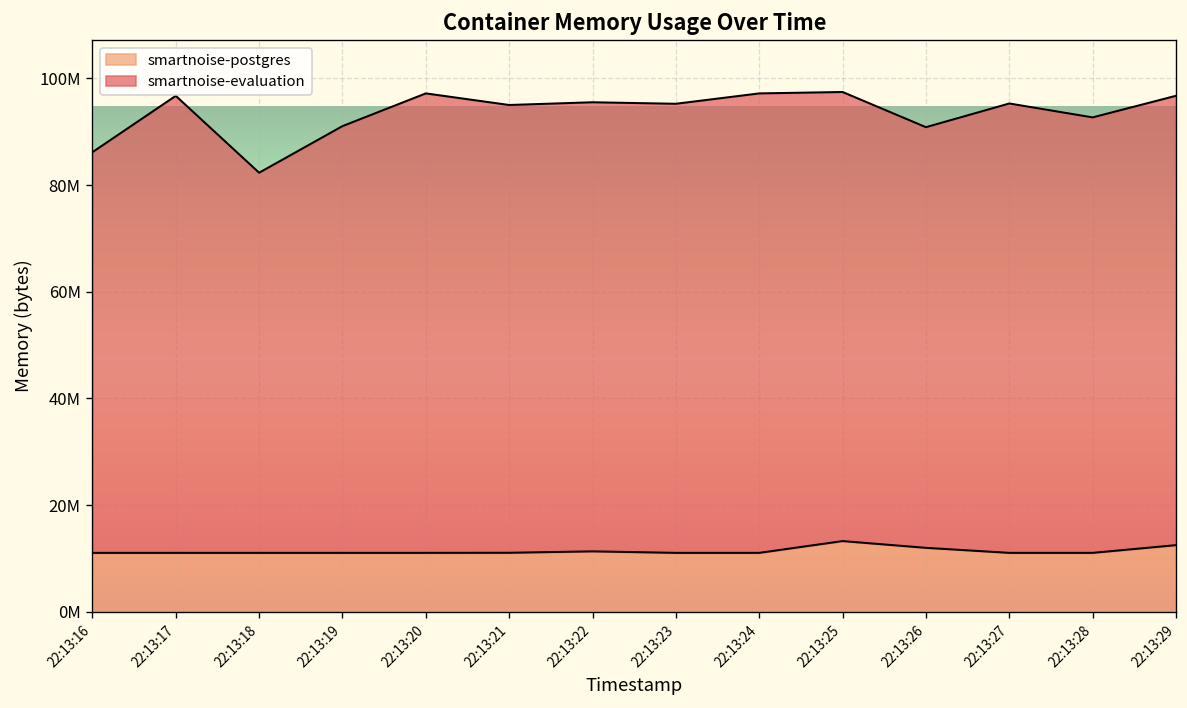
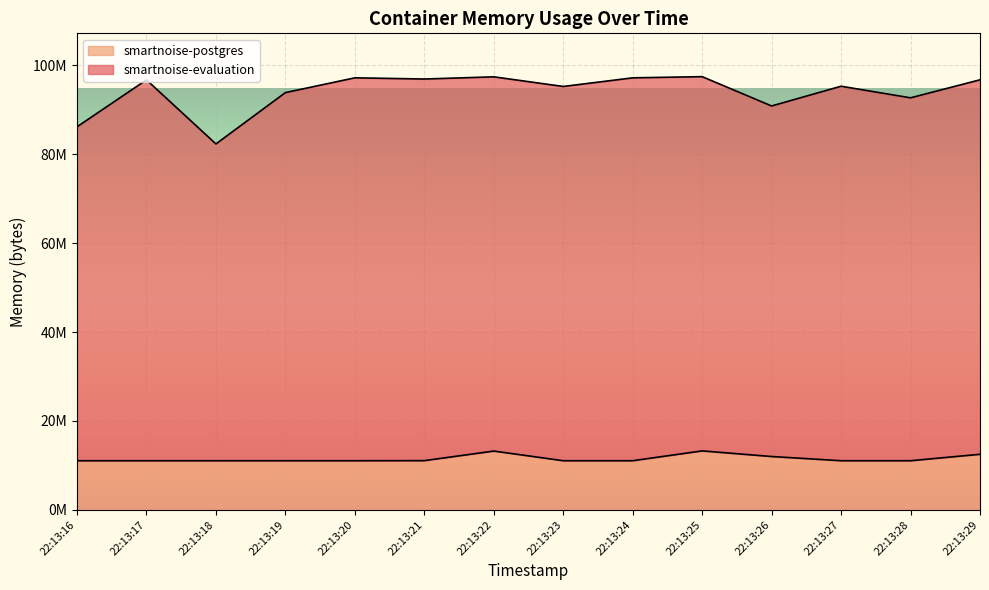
smartnoise-evaluation, 22:13:19: 80000000 -> 83000000
smartnoise-evaluation, 22:13:21: 84000000 -> 86000000
smartnoise-postgres, 22:13:22: 11000000 -> 13000000
